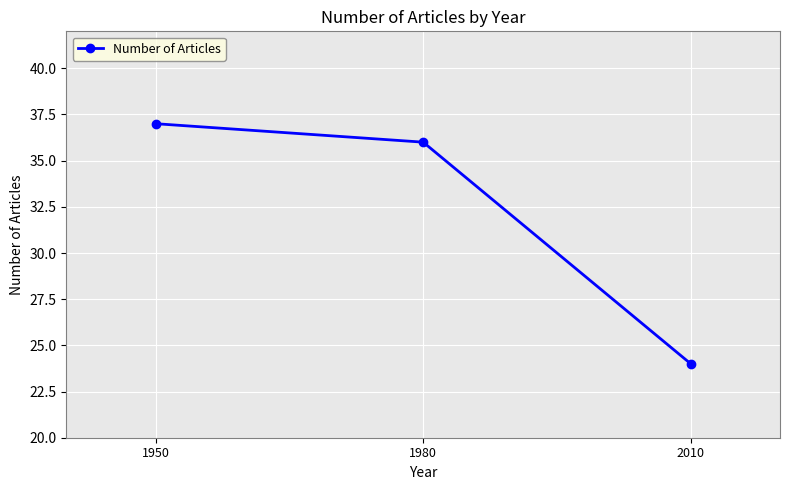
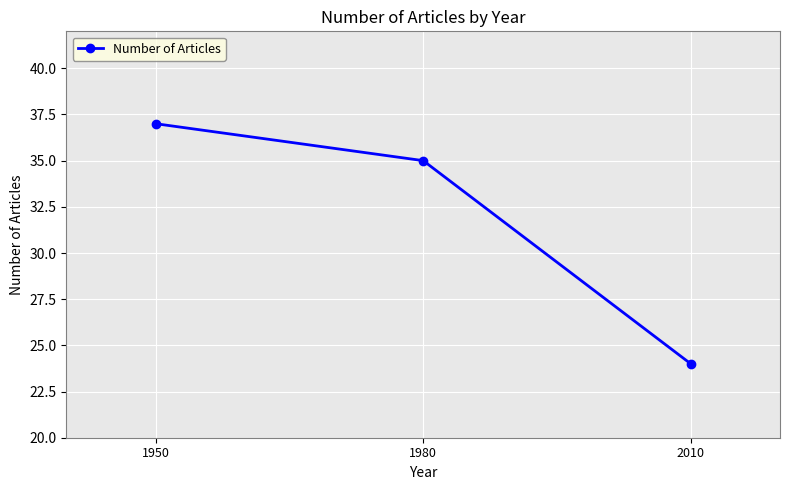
1980: 36 -> 35
